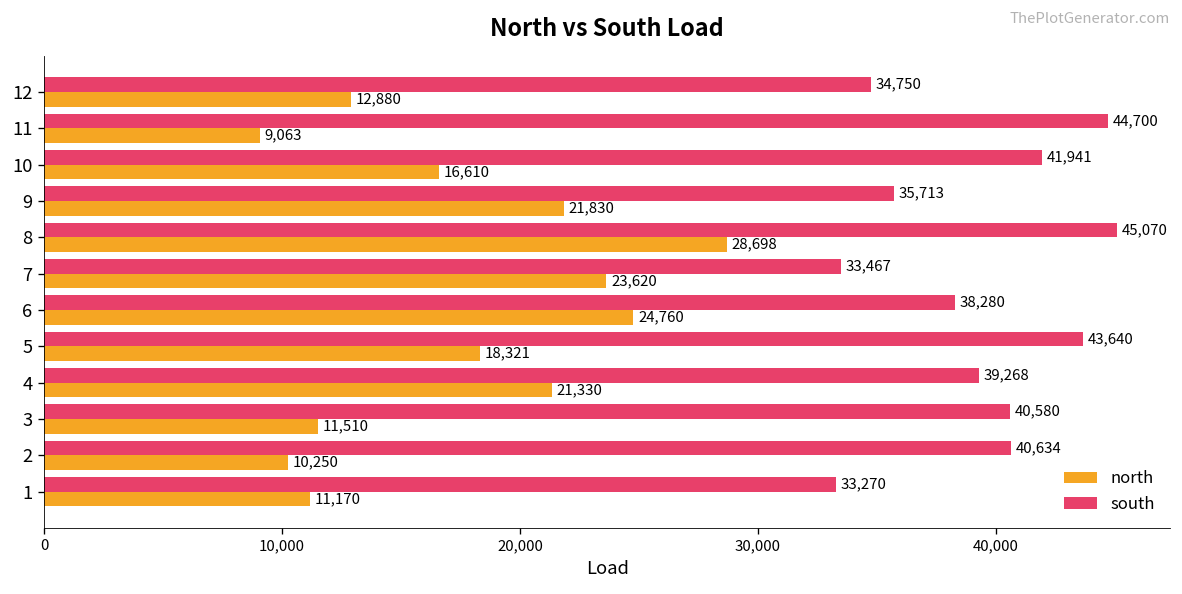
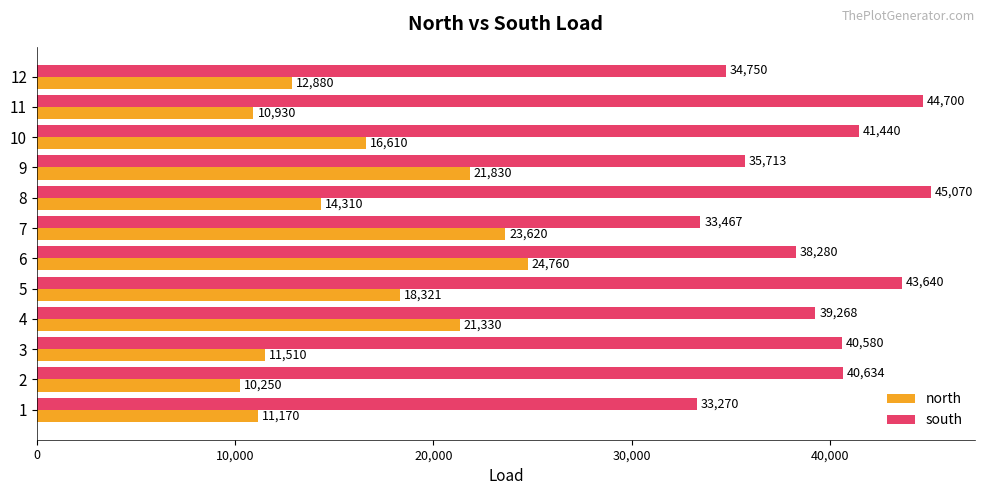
north, 11: 9,063 -> 10,930
south, 10: 41,941 -> 41,440
north, 8: 28,698 -> 14,310
